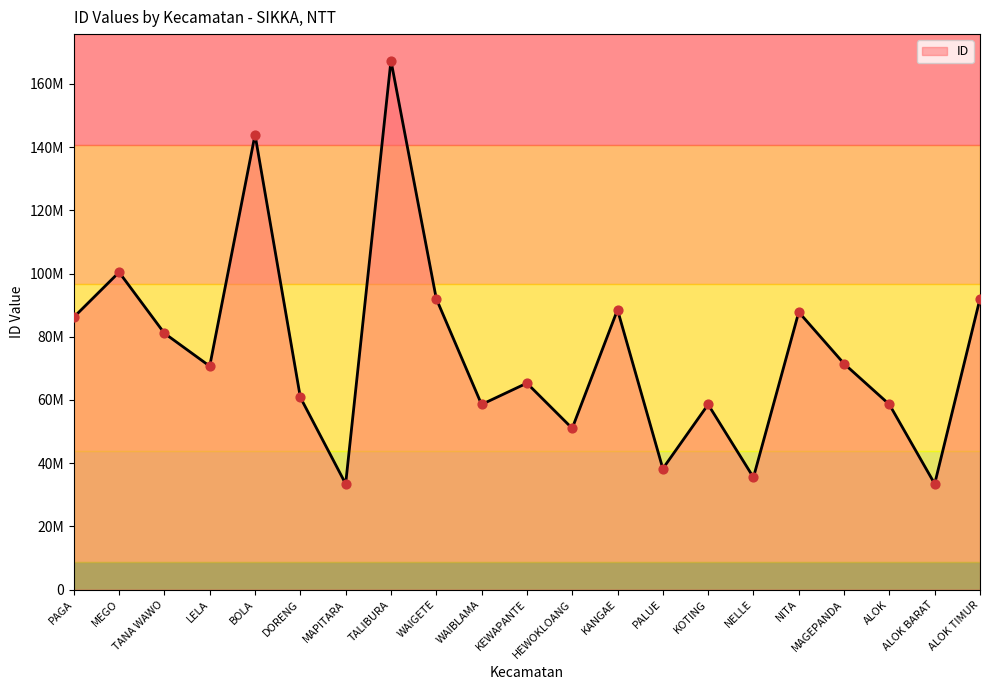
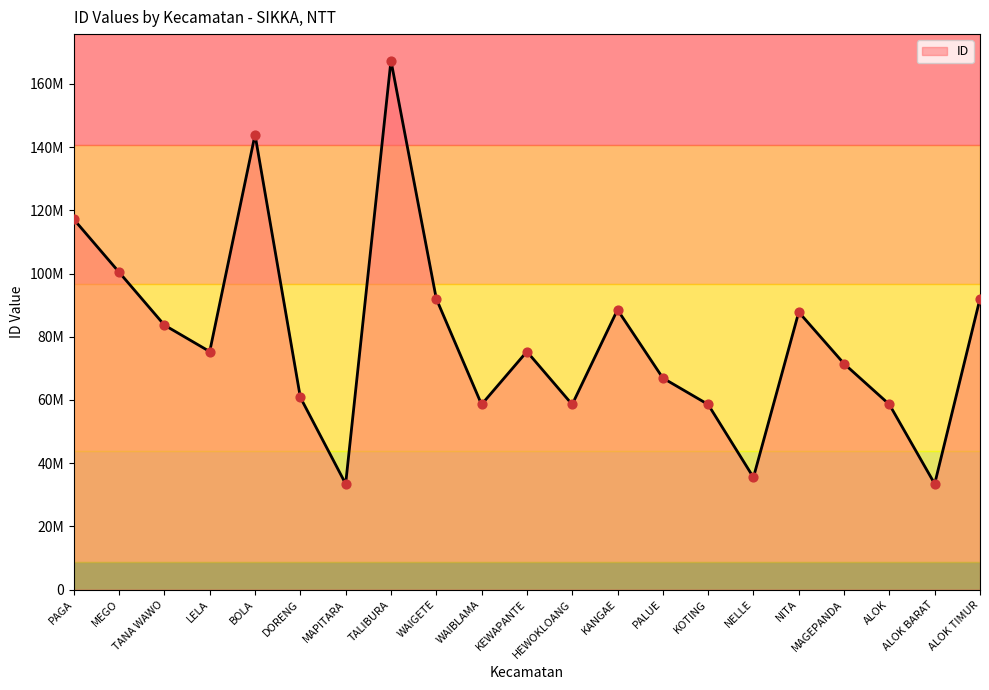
PAGA: 86000000 -> 117000000
TANA WAWO: 81000000 -> 84000000
LELA: 71000000 -> 75000000
KEWAPANTE: 65000000 -> 75000000
HEWOKLOANG: 51000000 -> 59000000
PALUE: 38000000 -> 67000000
